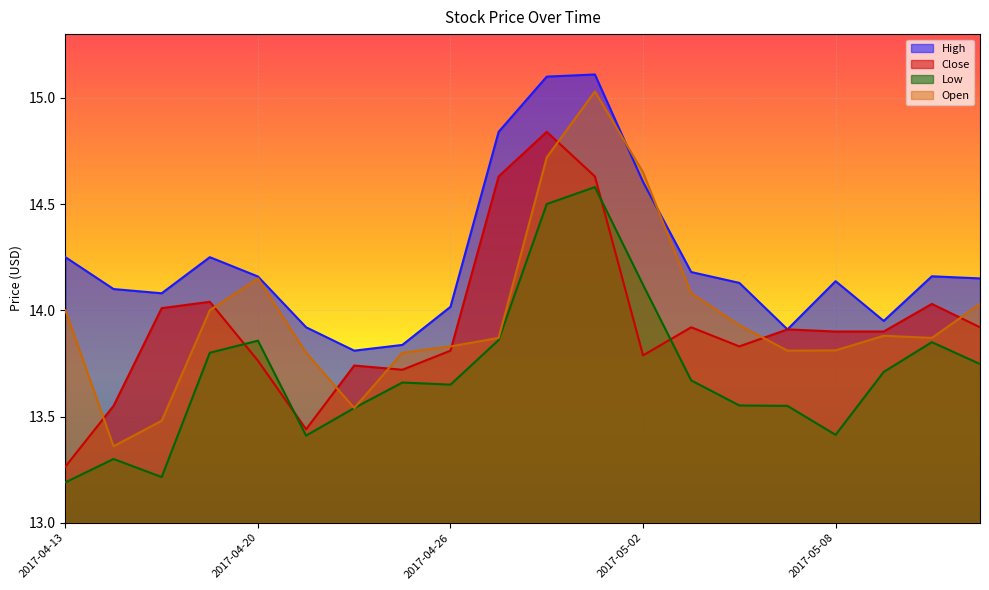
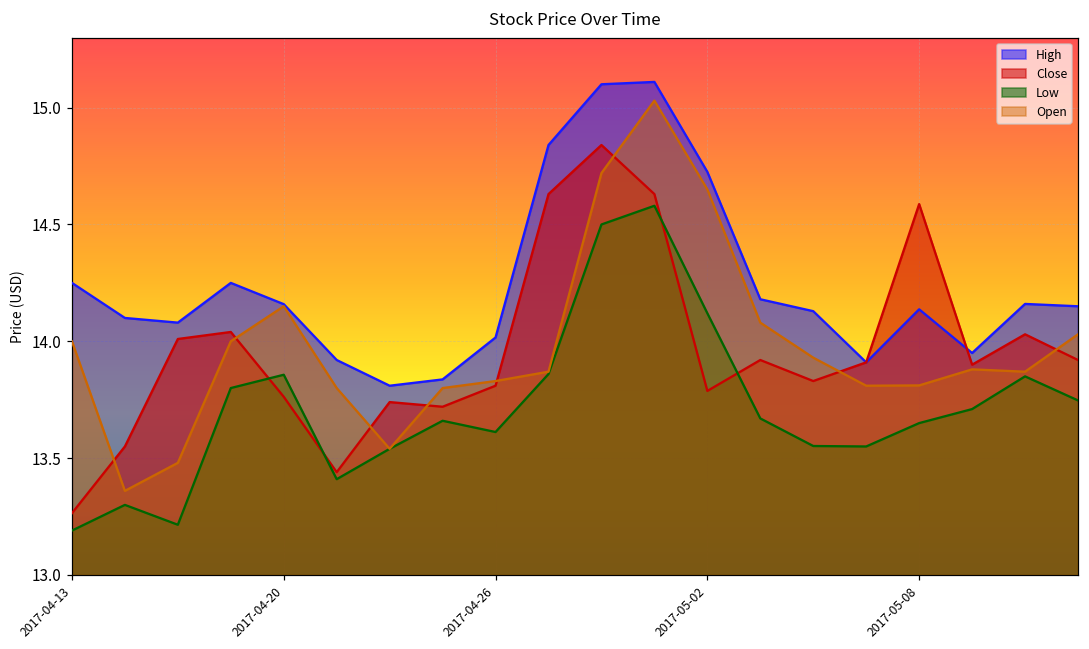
Low, 2017-04-26: 13.65 -> 13.61
High, 2017-05-02: 14.60 -> 14.73
Close, 2017-05-08: 13.90 -> 14.59
Low, 2017-05-08: 13.41 -> 13.65
